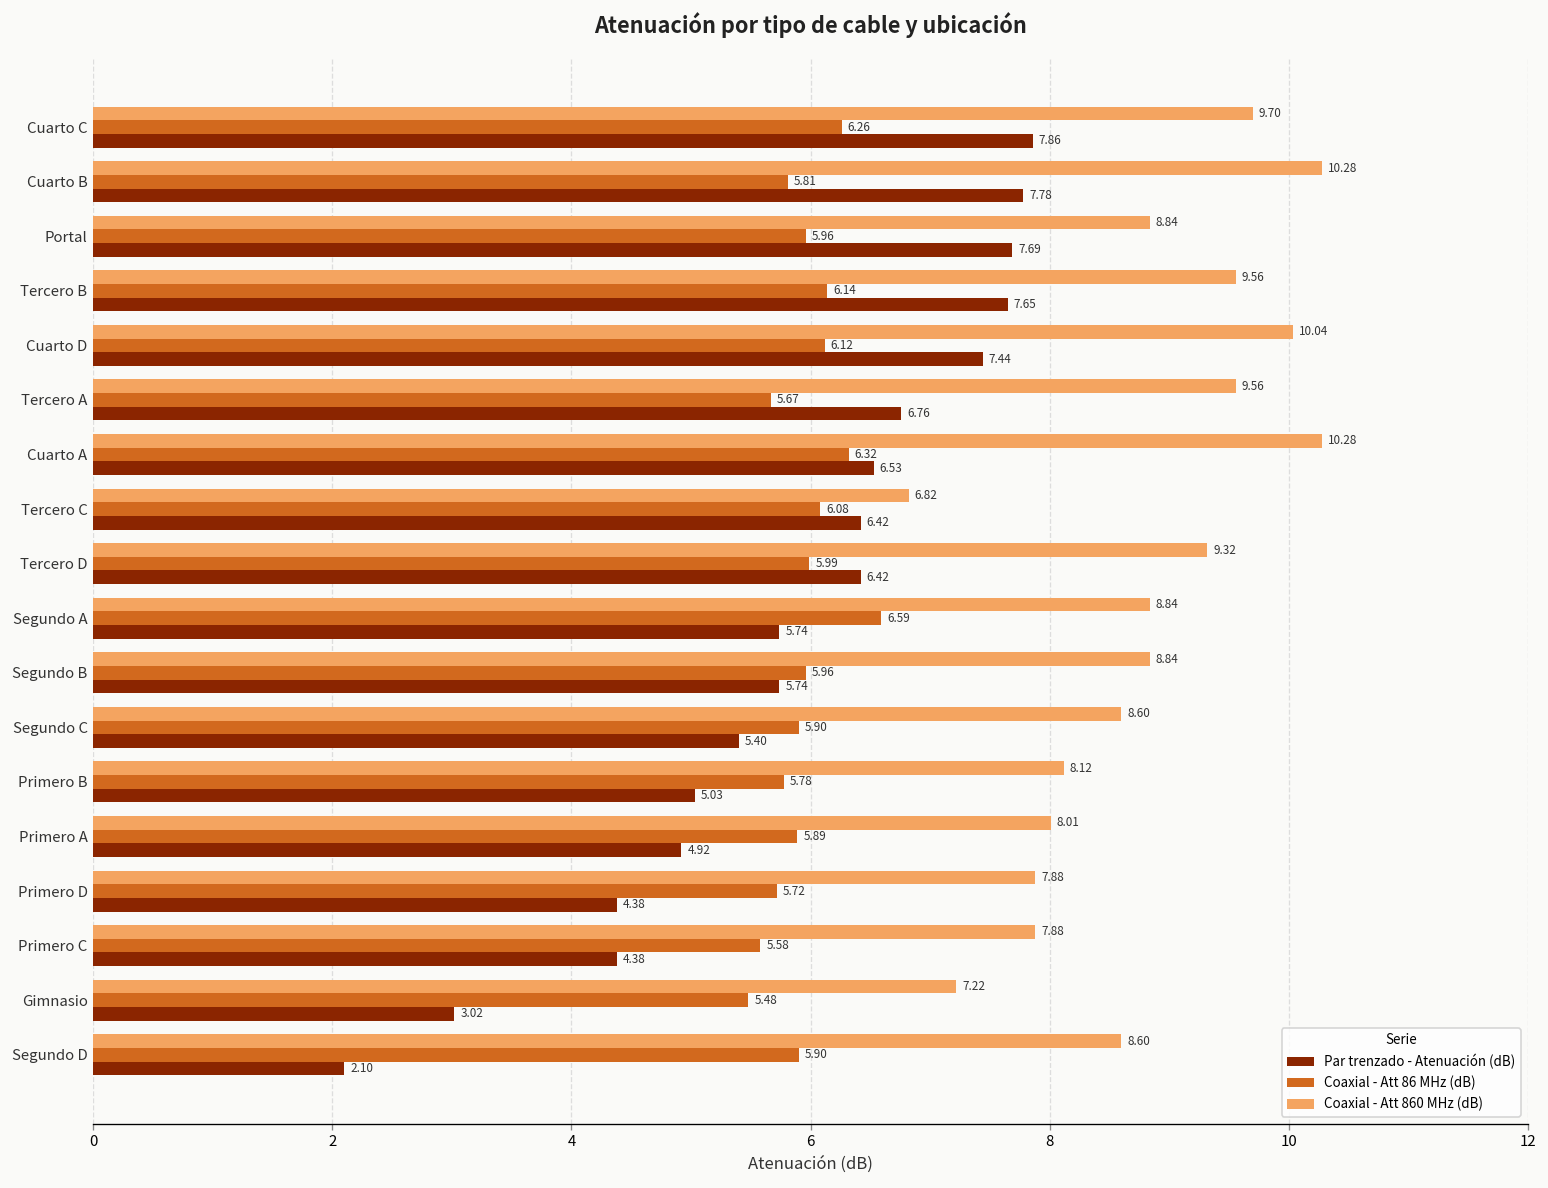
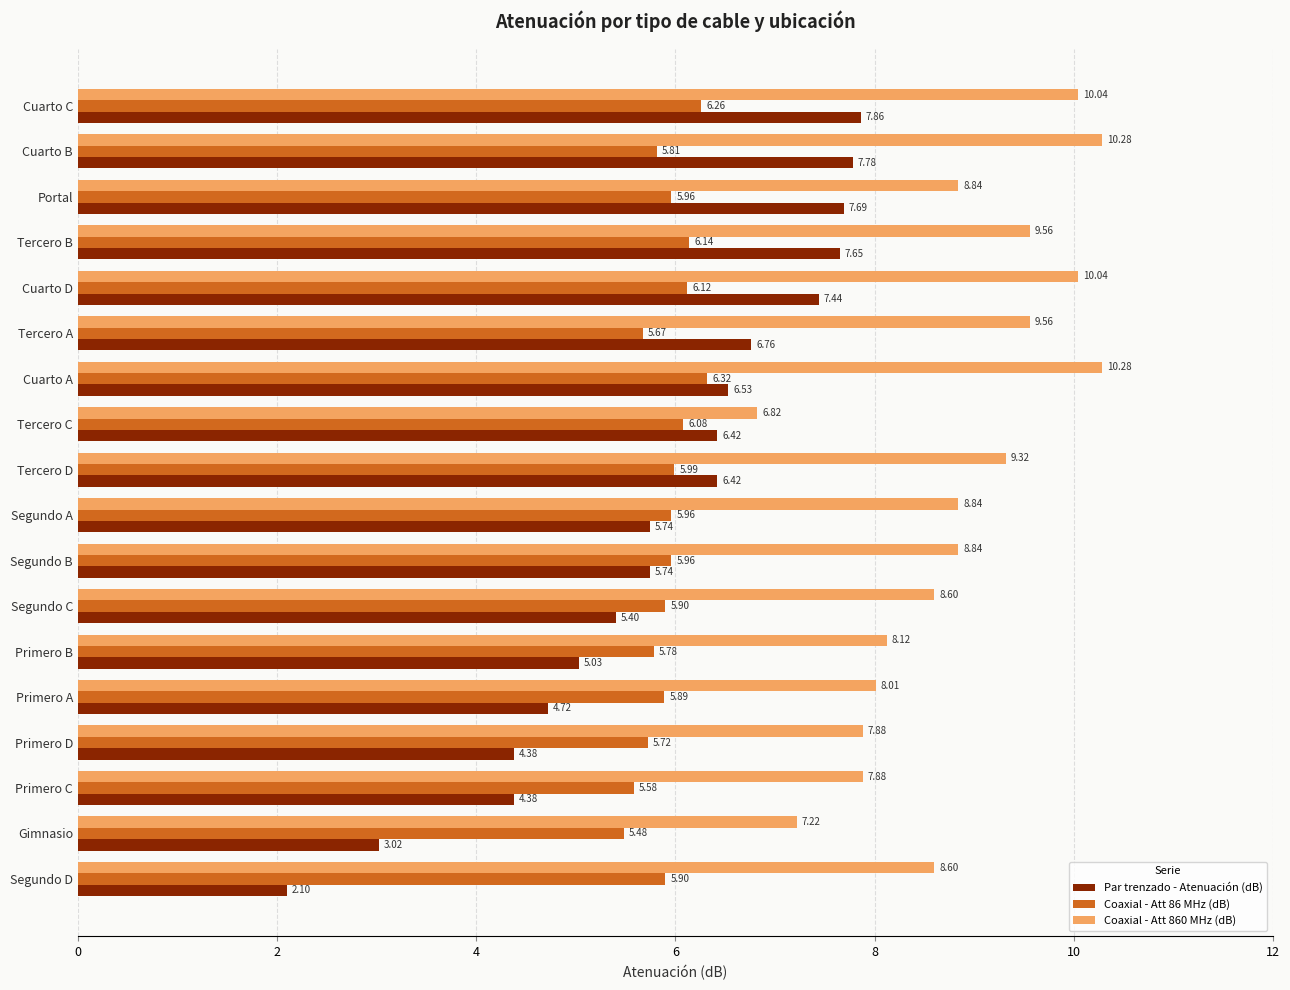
Coaxial - Att 860 MHz (dB), Cuarto C: 9.70 -> 10.04
Coaxial - Att 86 MHz (dB), Segundo A: 6.59 -> 5.96
Par trenzado - Atenuación (dB), Primero A: 4.92 -> 4.72
